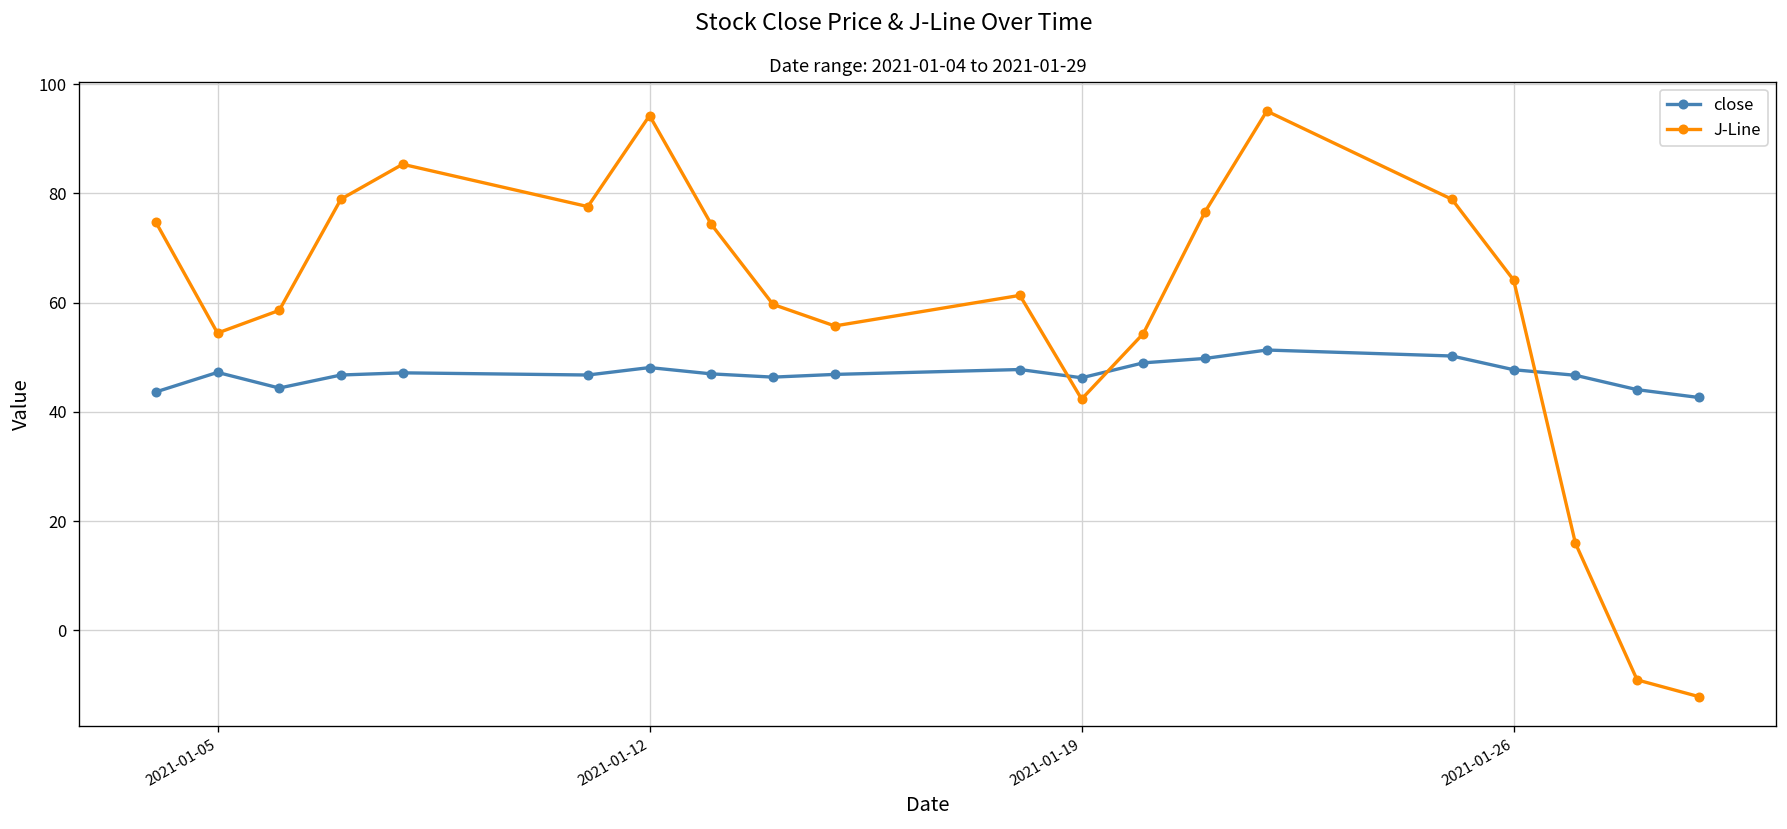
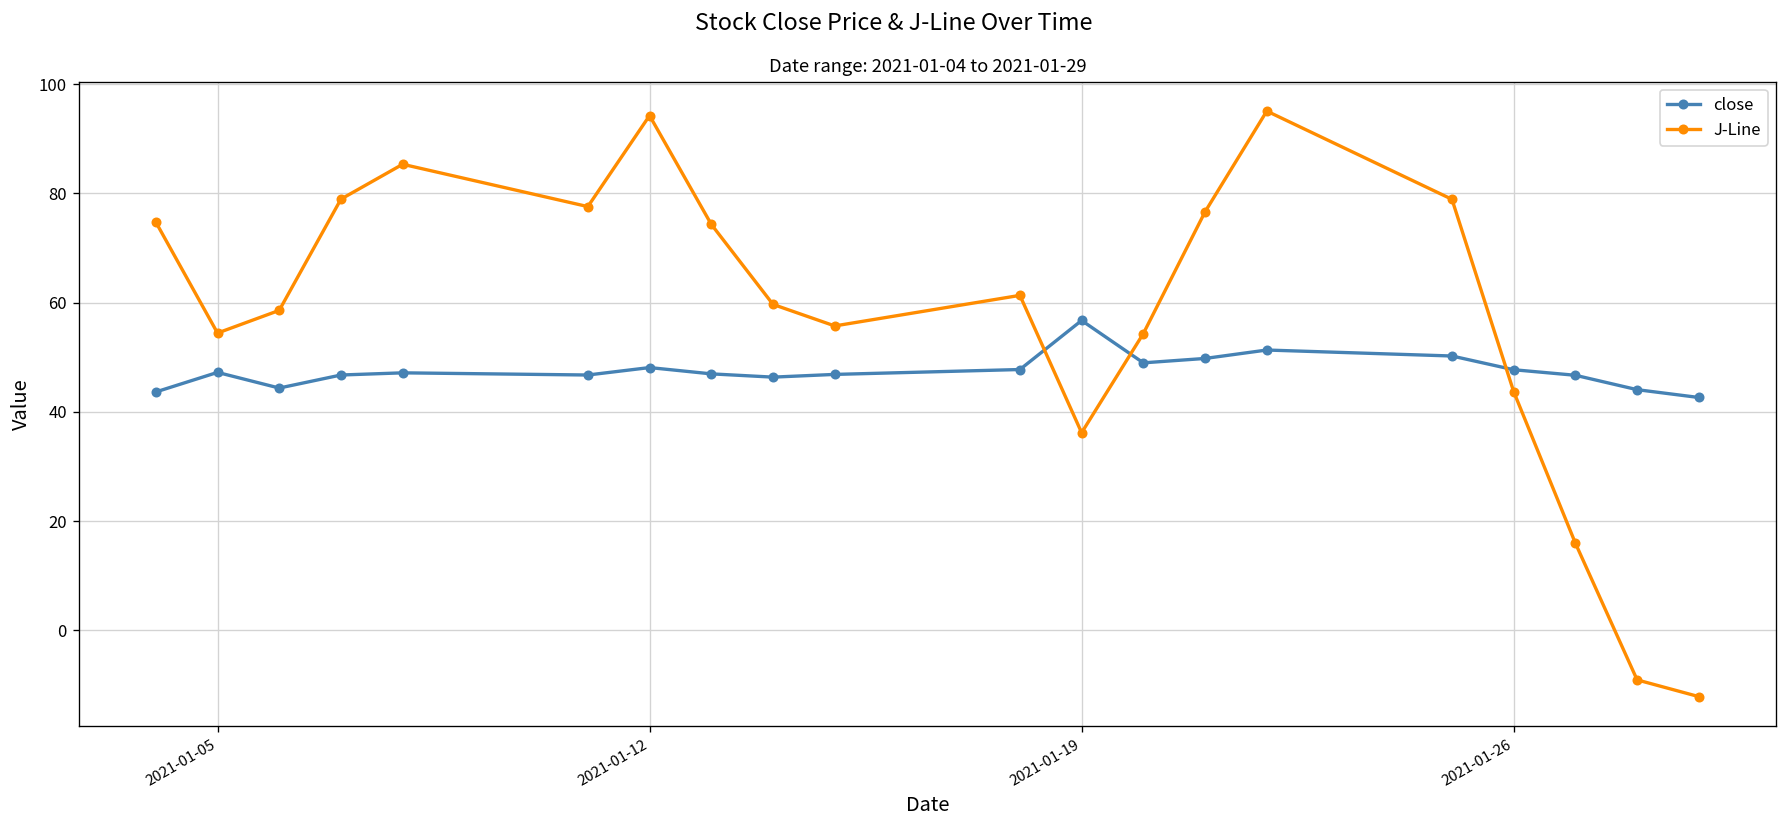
close, 2021-01-19: 46 -> 57
J-Line, 2021-01-19: 42 -> 36
J-Line, 2021-01-26: 64 -> 44
